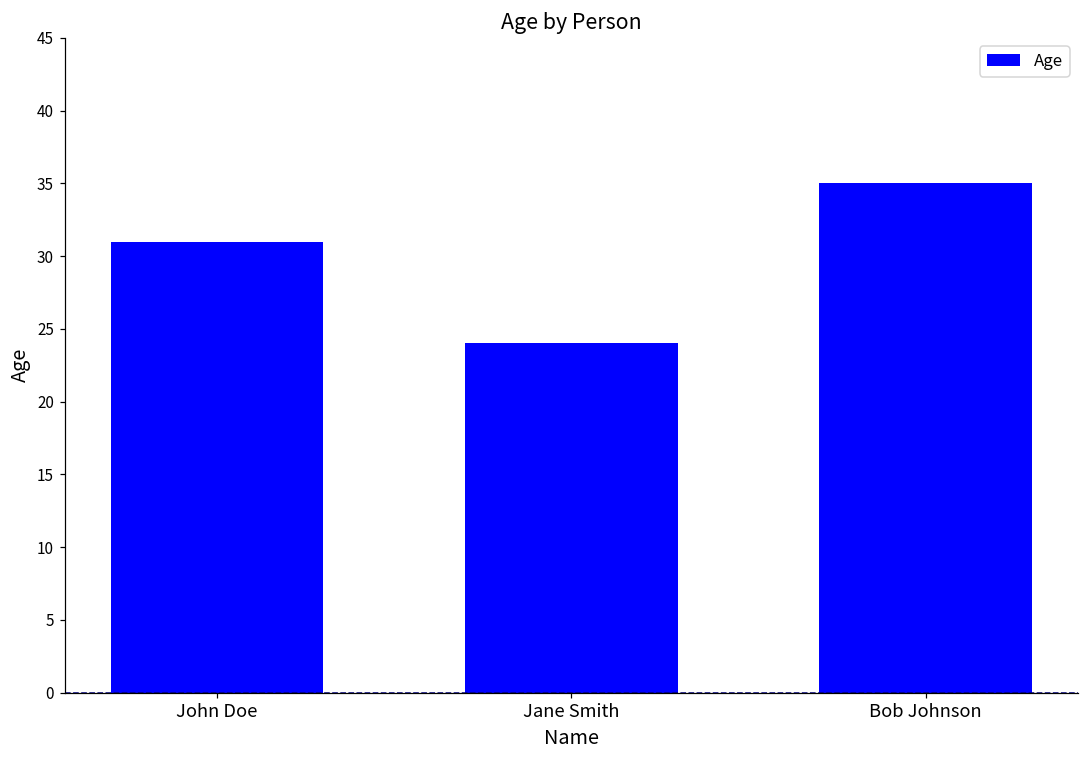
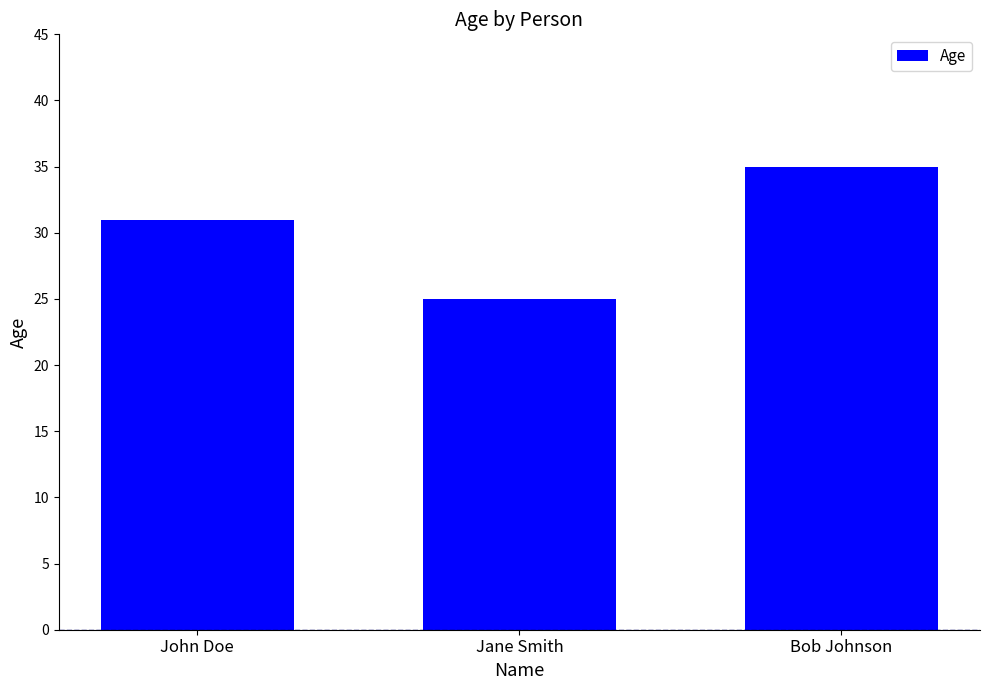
Jane Smith: 24 -> 25
